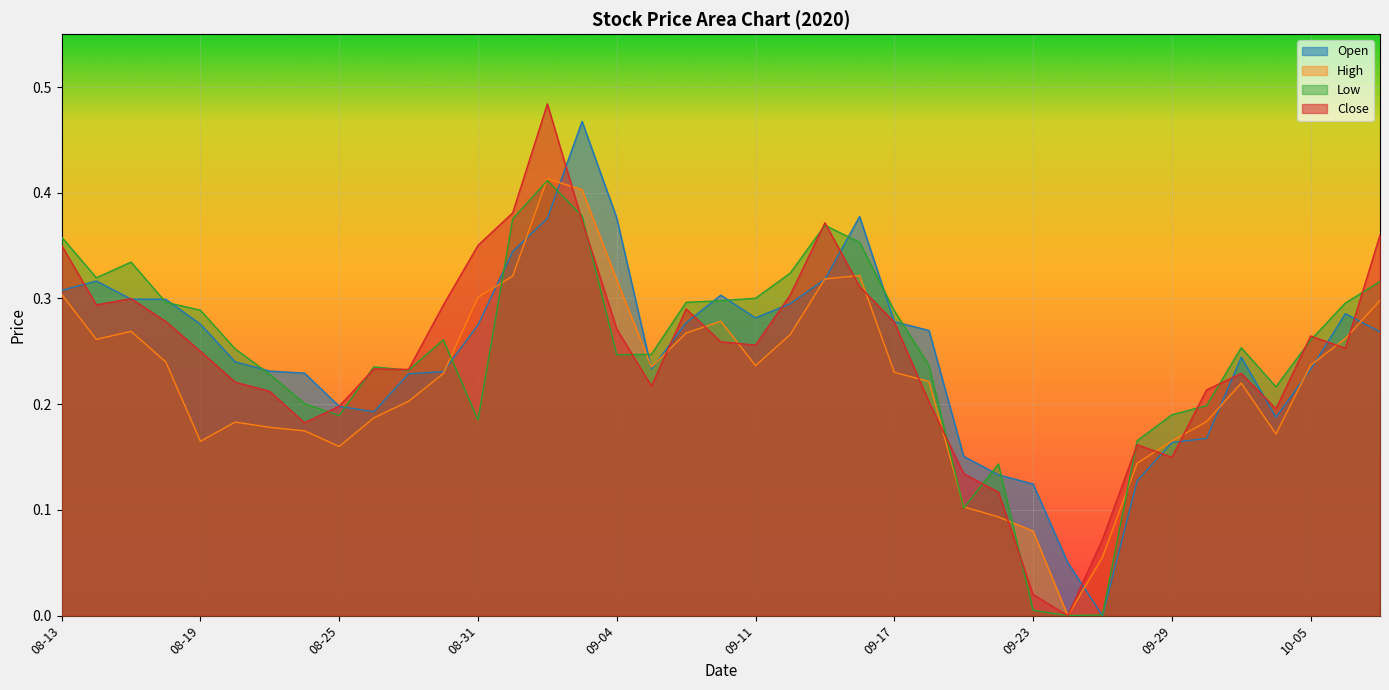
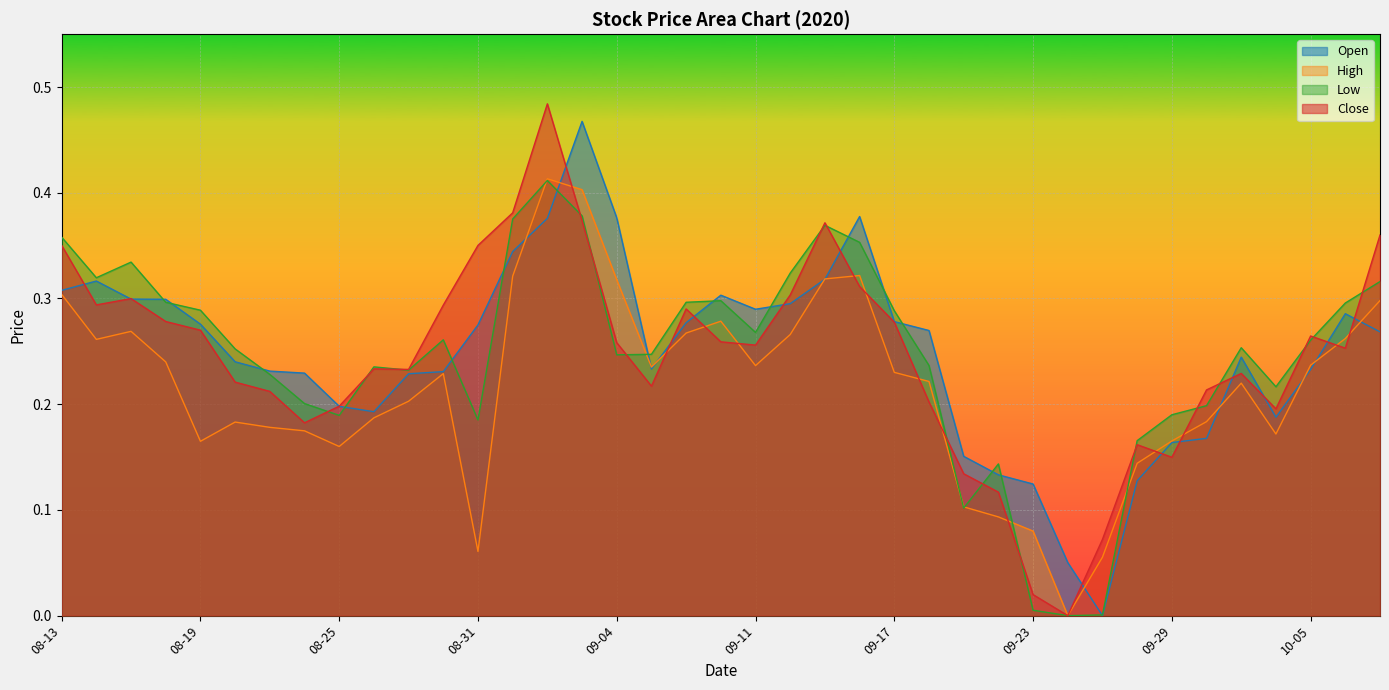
Close, 08-19: 0.25 -> 0.27
High, 08-31: 0.301 -> 0.061
Close, 09-04: 0.271 -> 0.258
Open, 09-11: 0.282 -> 0.290
Low, 09-11: 0.300 -> 0.268
